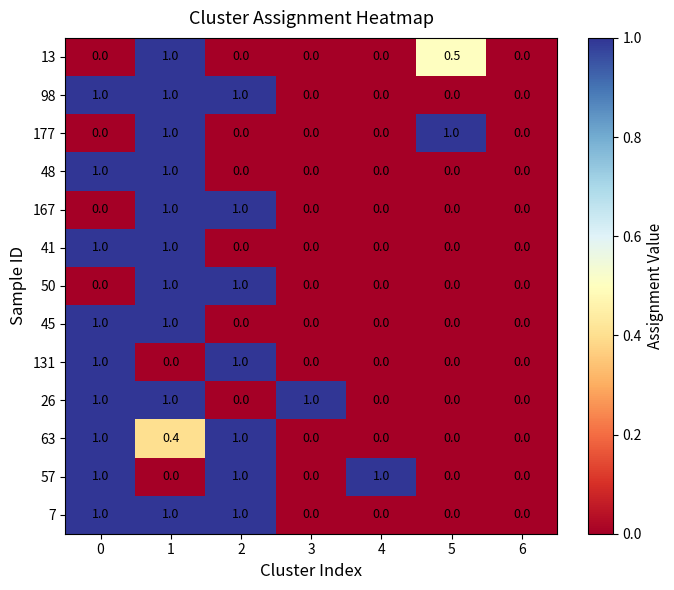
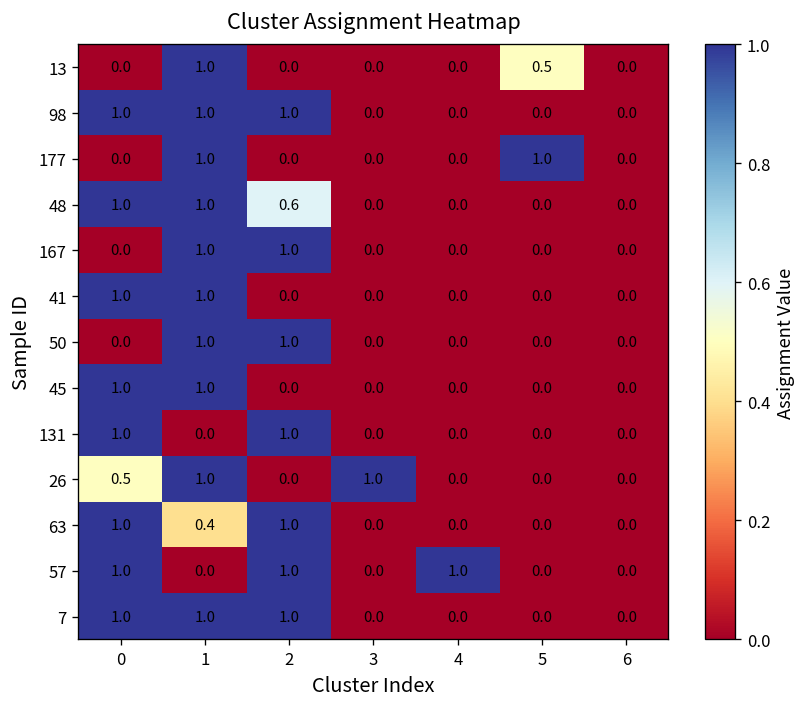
48, 2: 0.0 -> 0.6
26, 0: 1.0 -> 0.5
